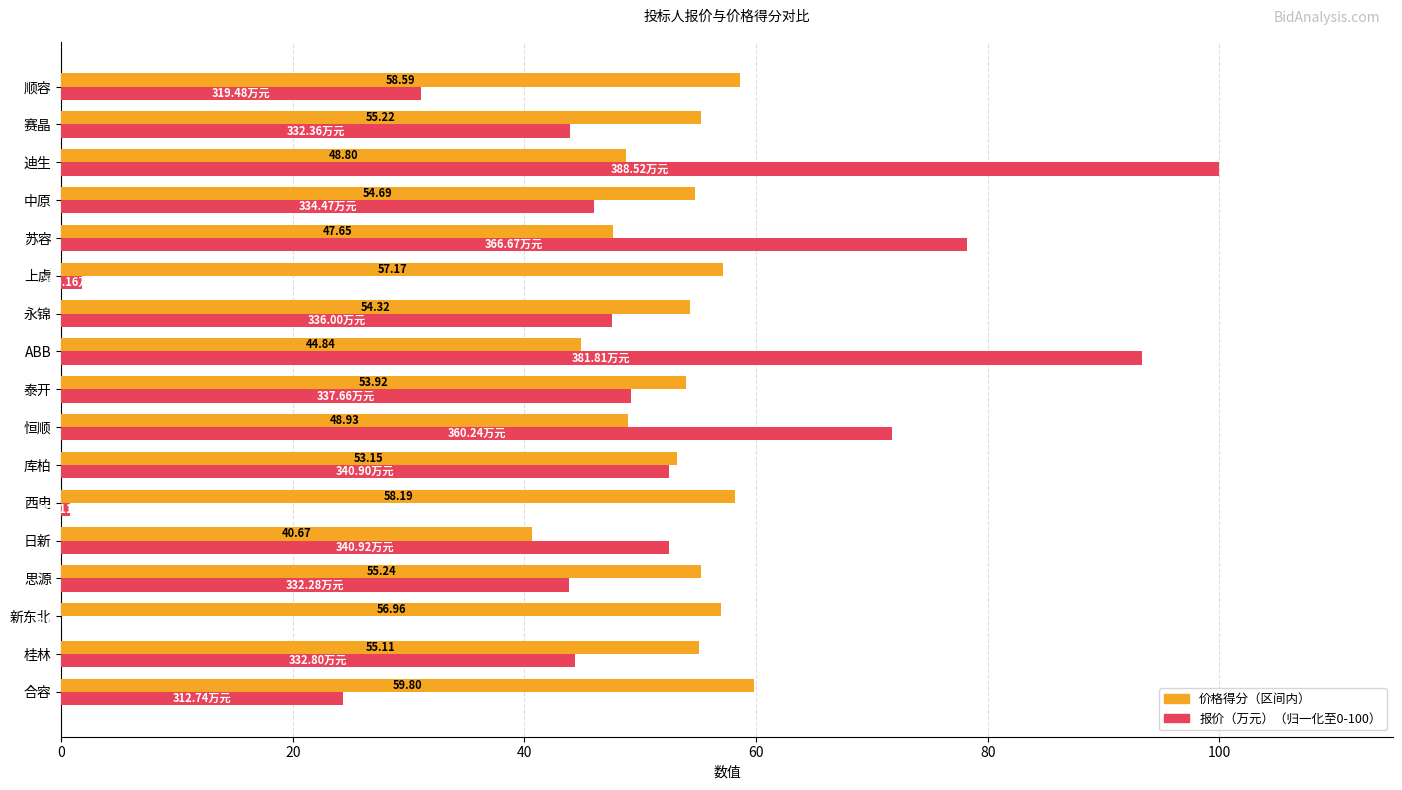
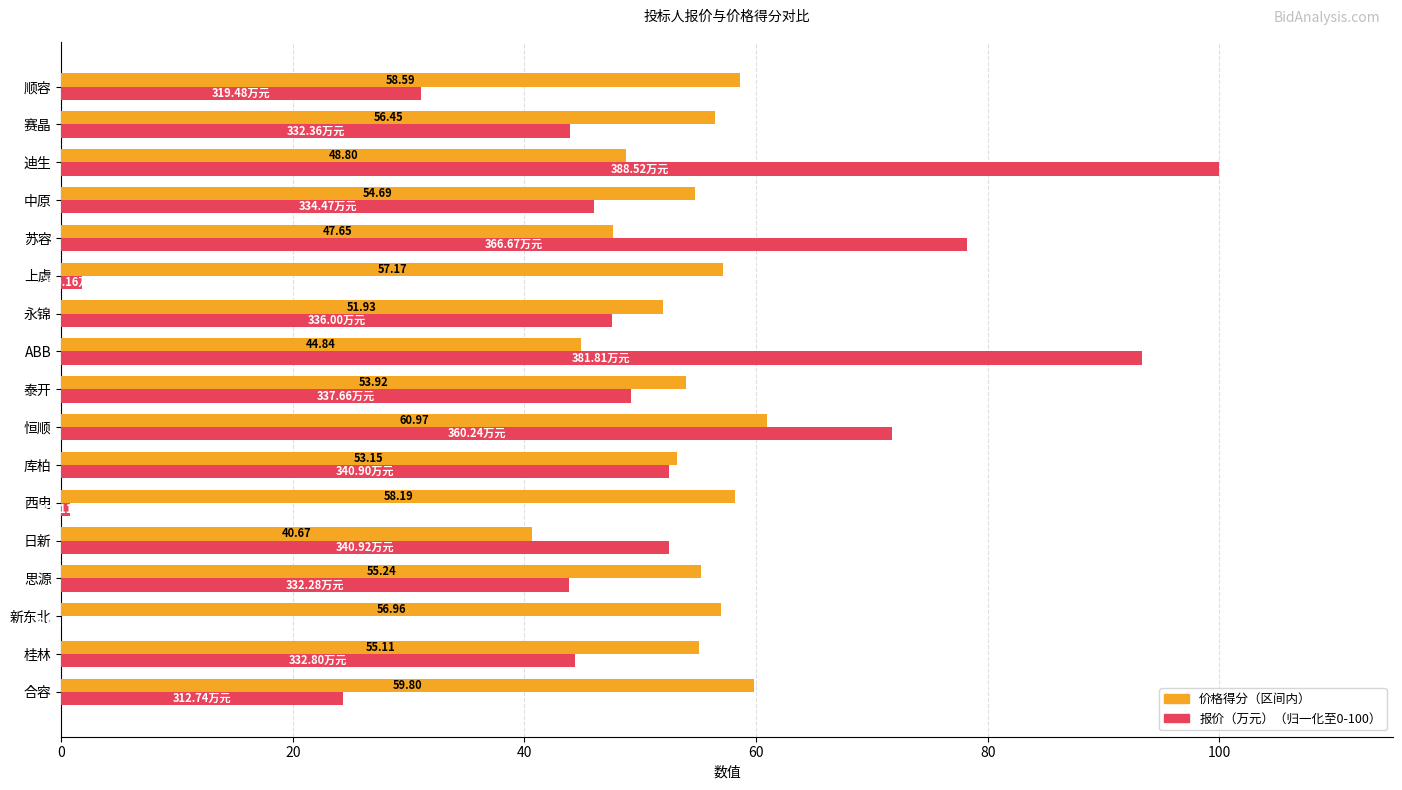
价格得分（区间内）, 赛晶: 55.22 -> 56.45
价格得分（区间内）, 永锦: 54.32 -> 51.93
价格得分（区间内）, 恒顺: 48.93 -> 60.97
